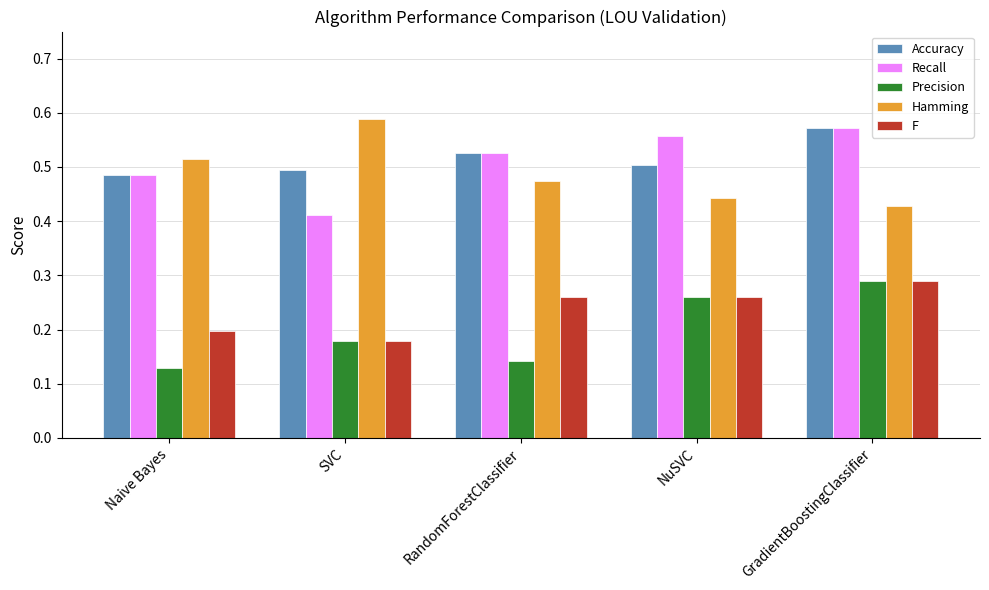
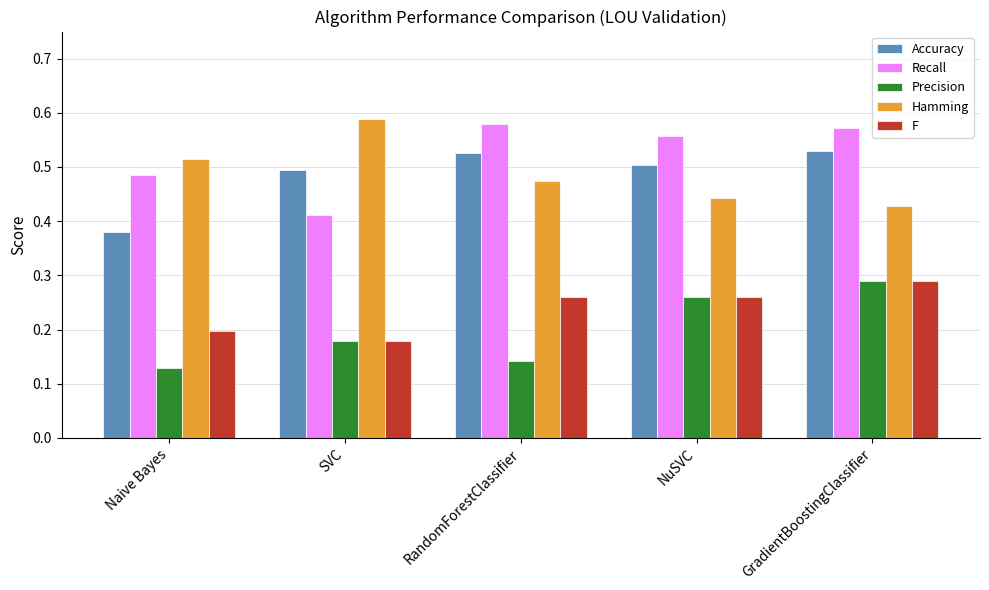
Accuracy, Naive Bayes: 0.48 -> 0.38
Recall, RandomForestClassifier: 0.53 -> 0.58
Accuracy, GradientBoostingClassifier: 0.57 -> 0.53
